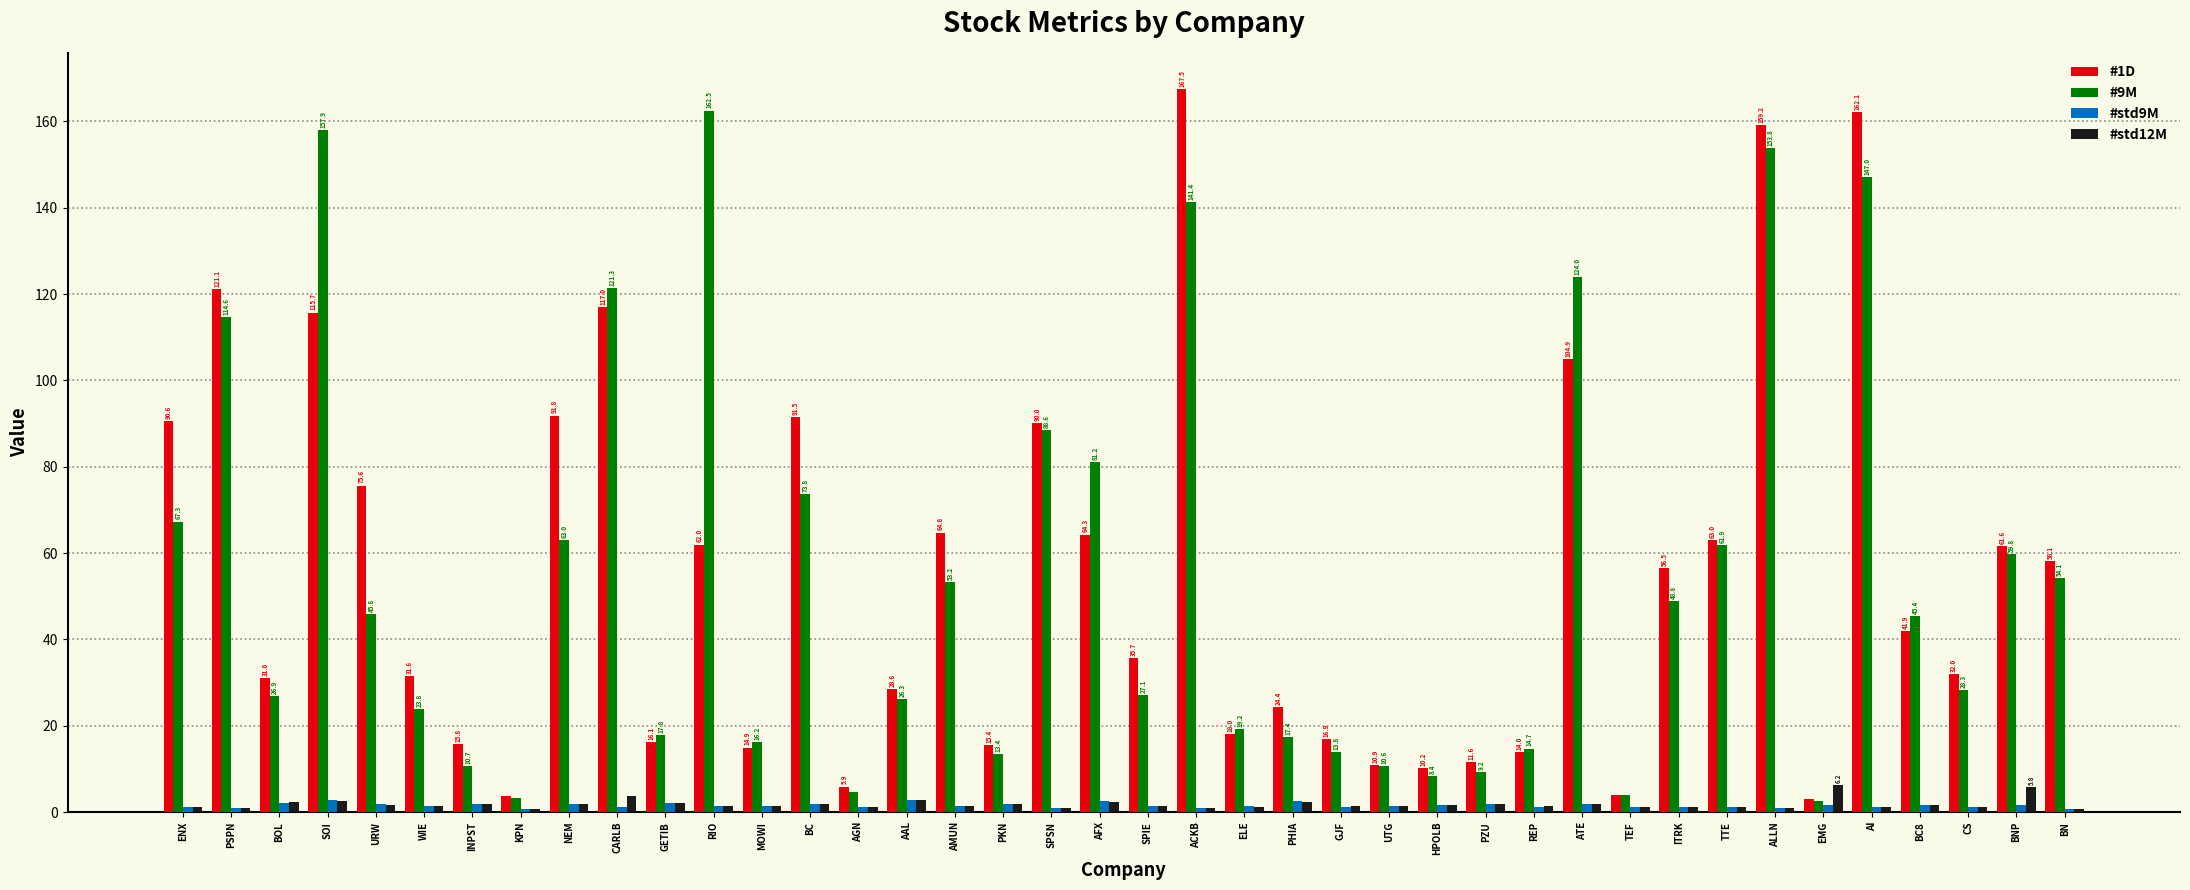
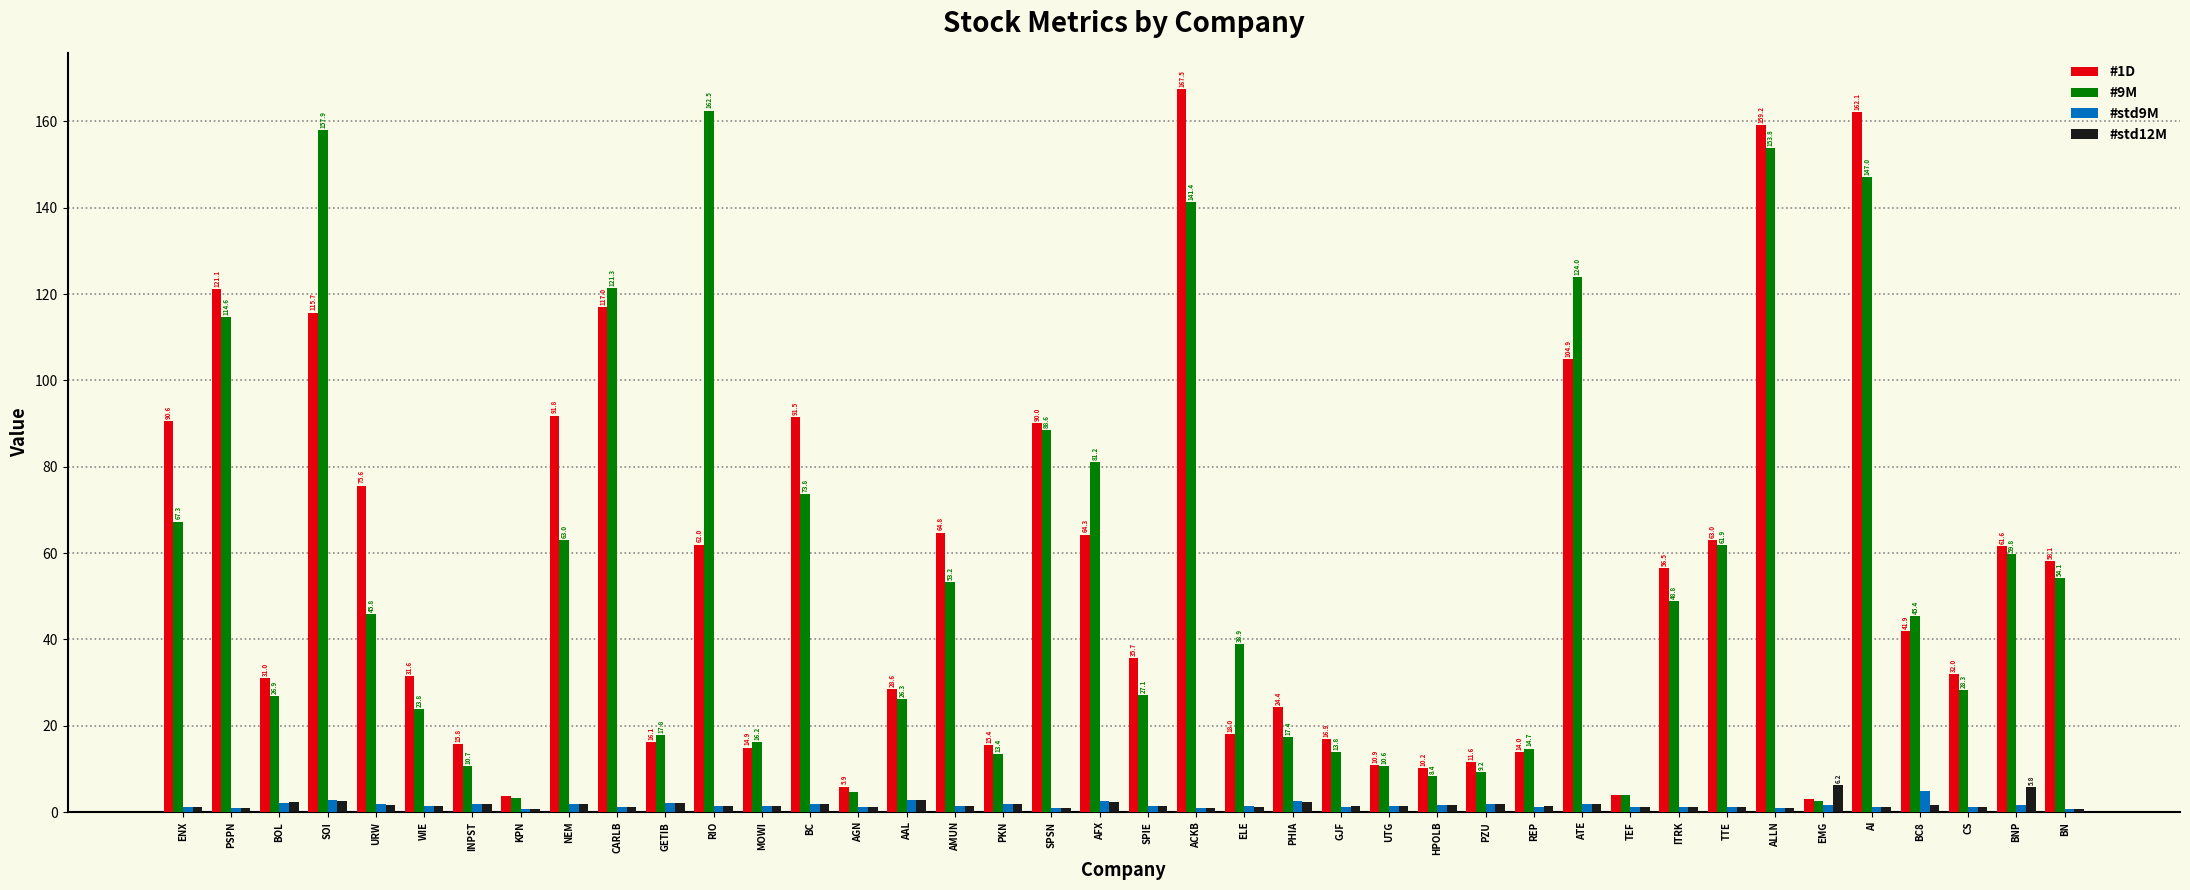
#std12M, CARLB: 4 -> 1
#9M, ELE: 19.2 -> 38.9
#std9M, BC8: 2 -> 5
